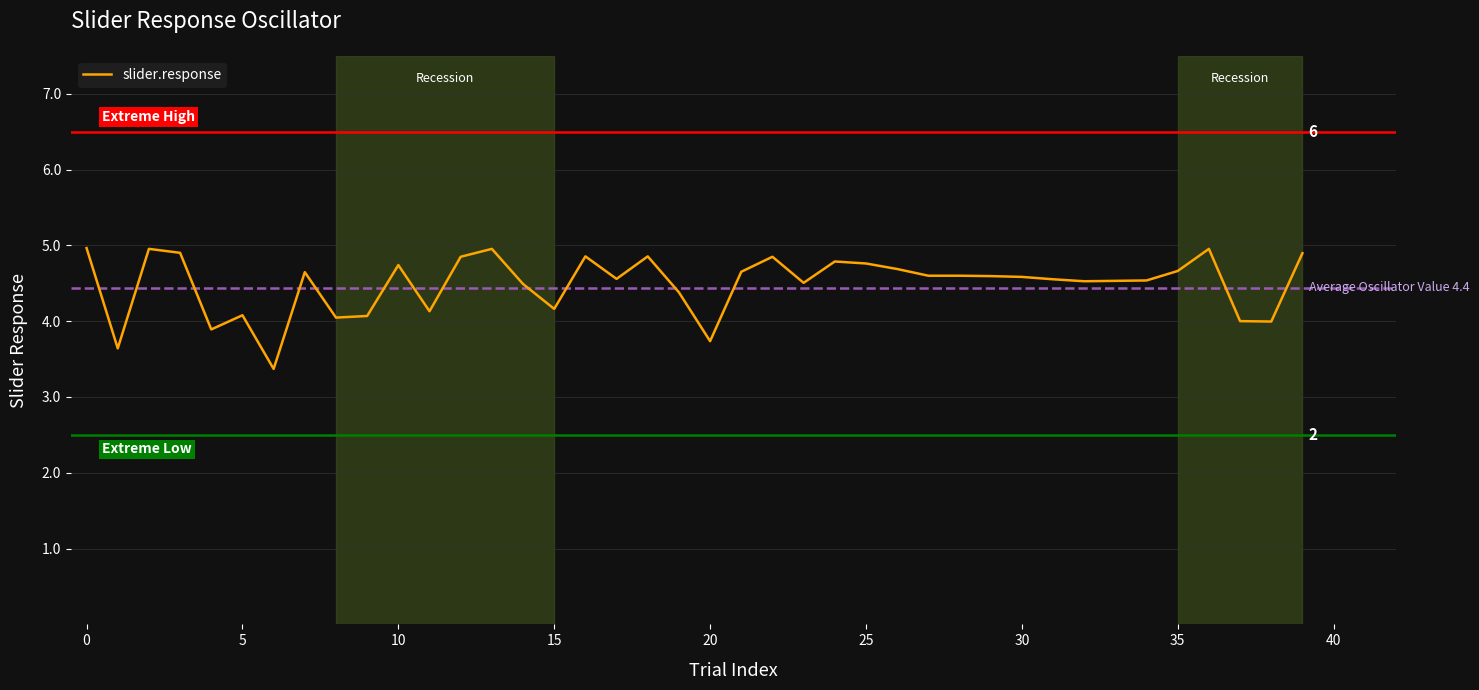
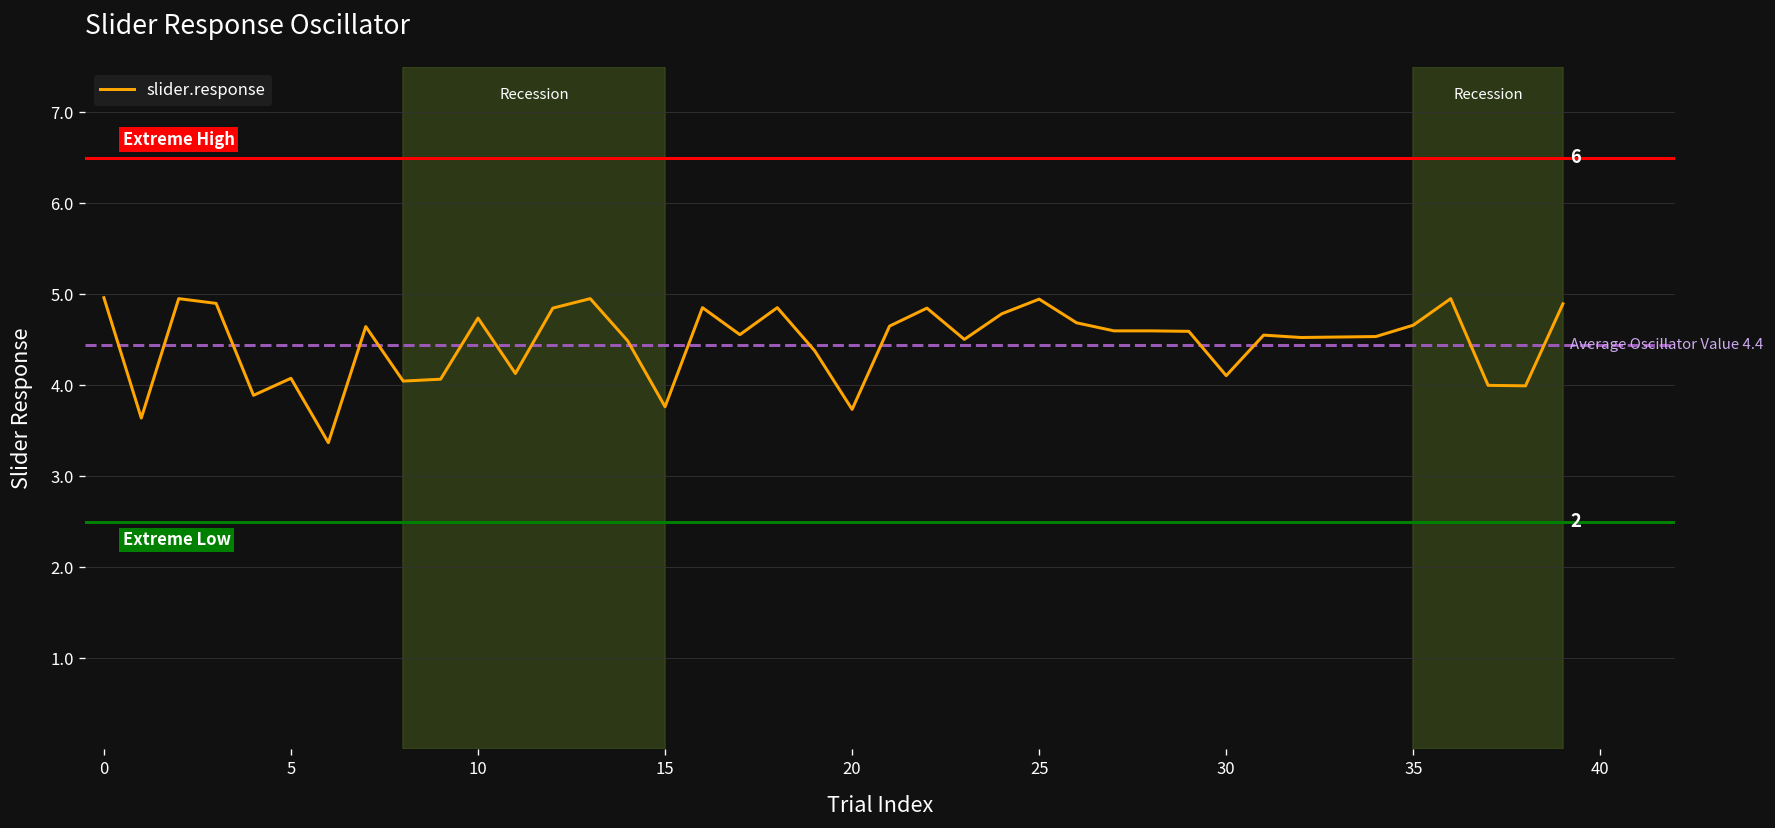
15: 4.2 -> 3.8
25: 4.8 -> 4.9
30: 4.6 -> 4.1
